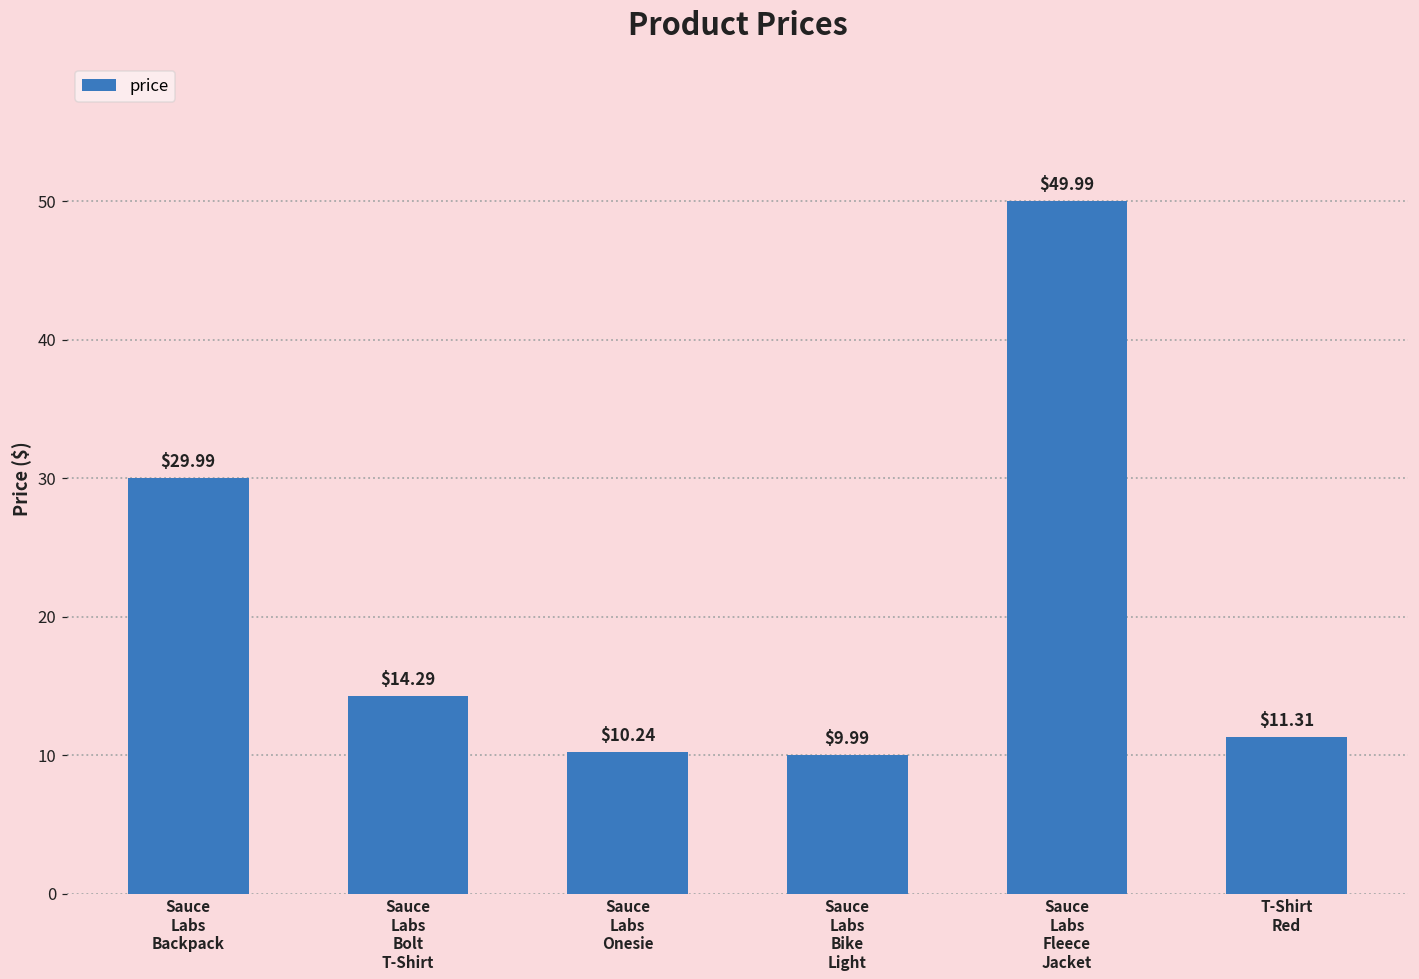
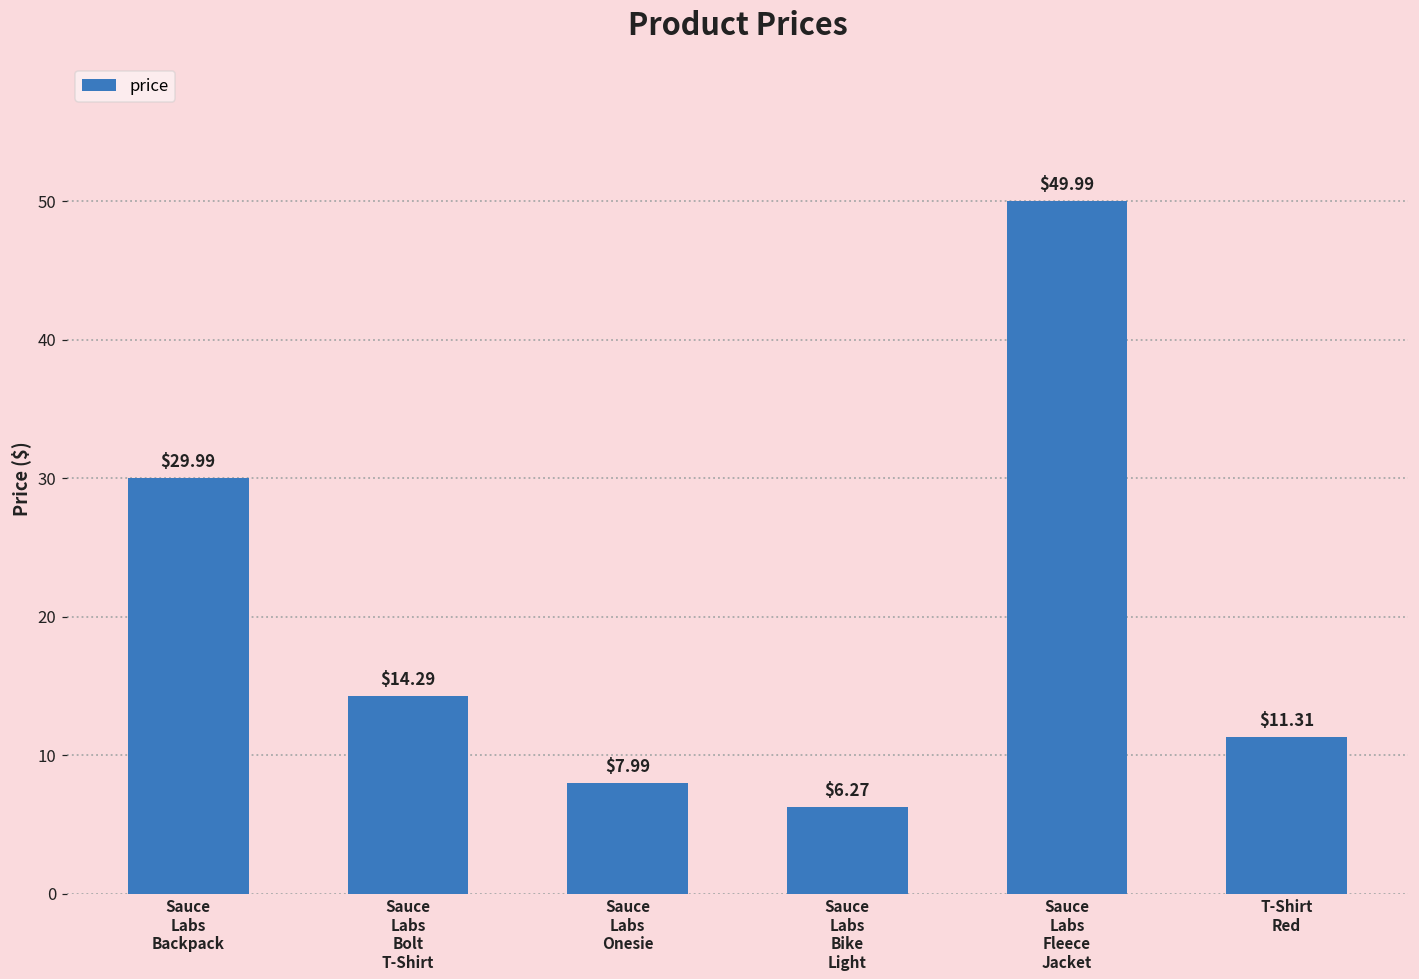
Sauce Labs Onesie: $10.24 -> $7.99
Sauce Labs Bike Light: $9.99 -> $6.27
